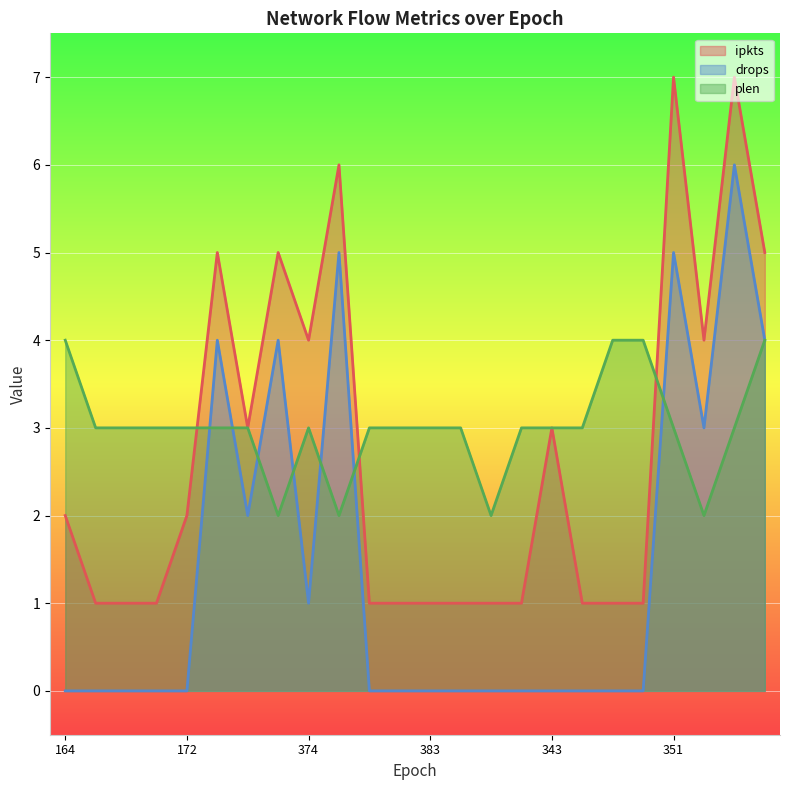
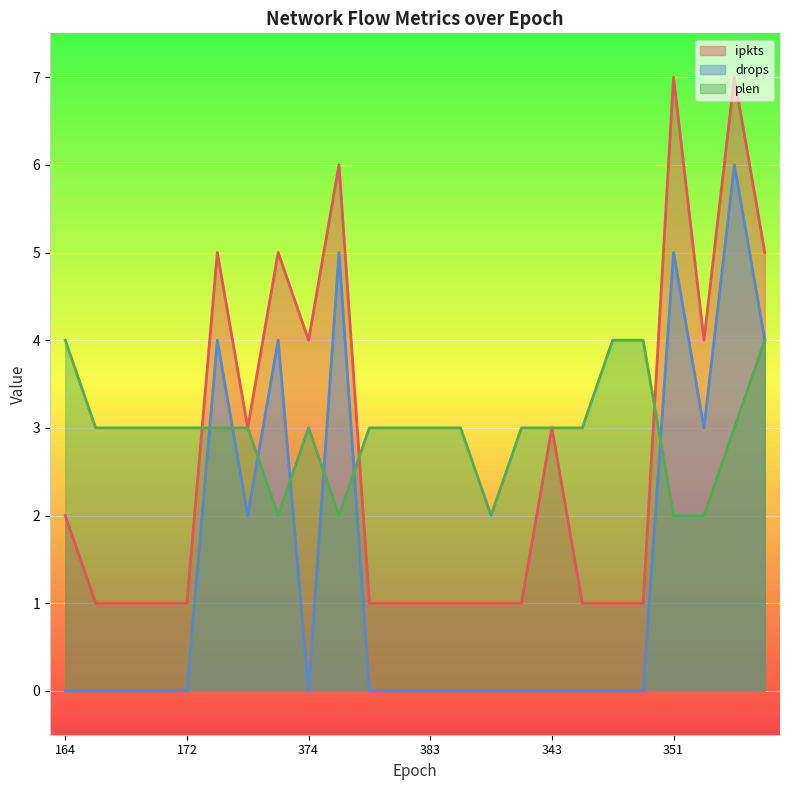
ipkts, 172: 2 -> 1
drops, 374: 1 -> 0
plen, 351: 3 -> 2
